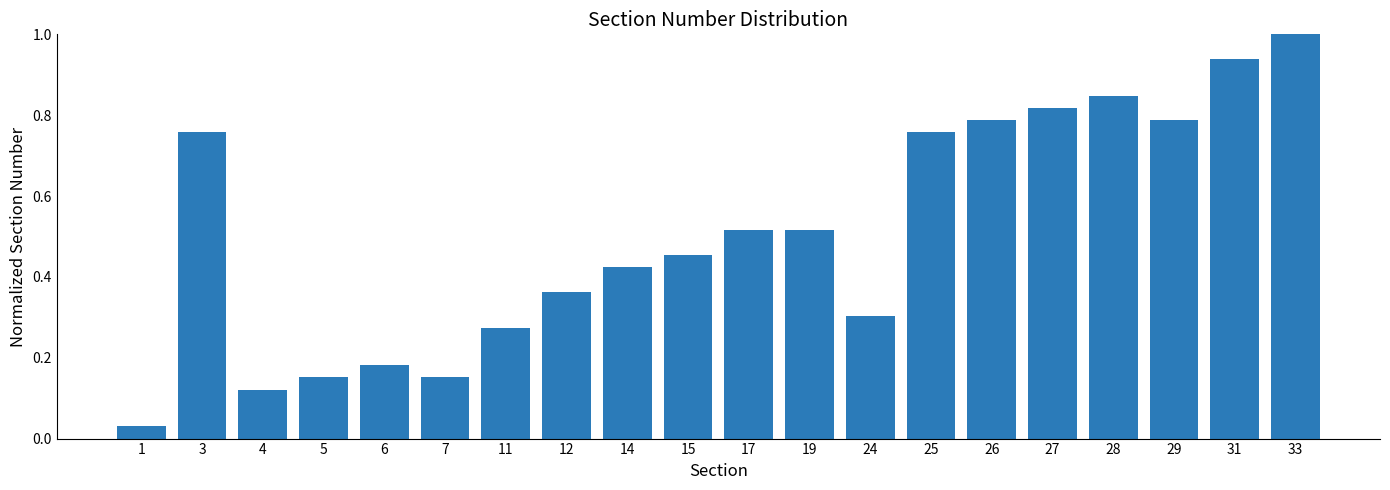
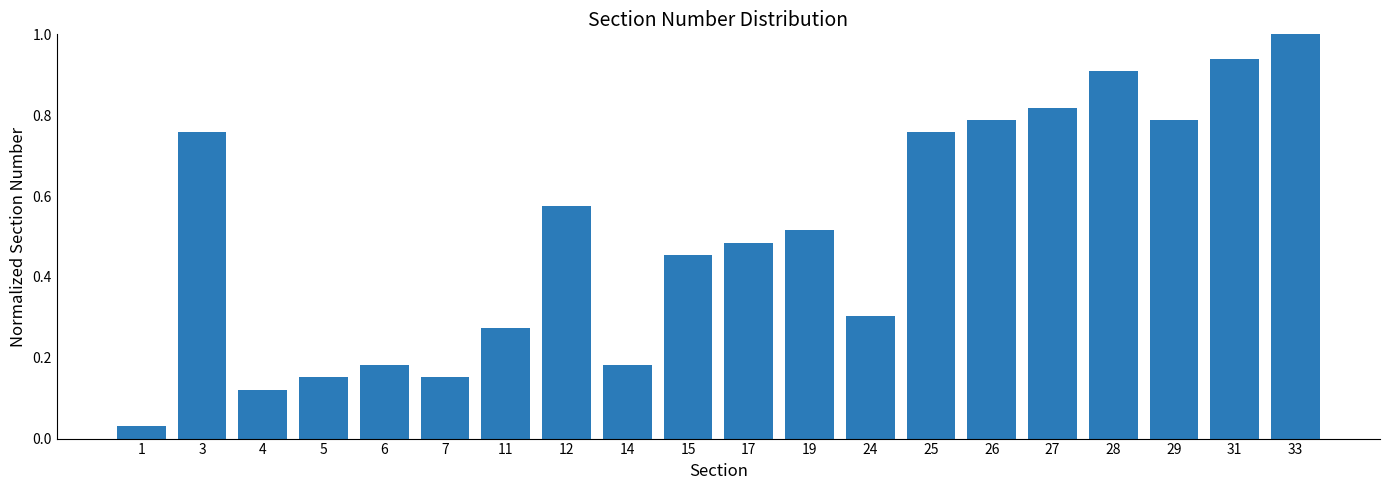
12: 0.36 -> 0.58
14: 0.42 -> 0.18
17: 0.52 -> 0.48
28: 0.85 -> 0.91
